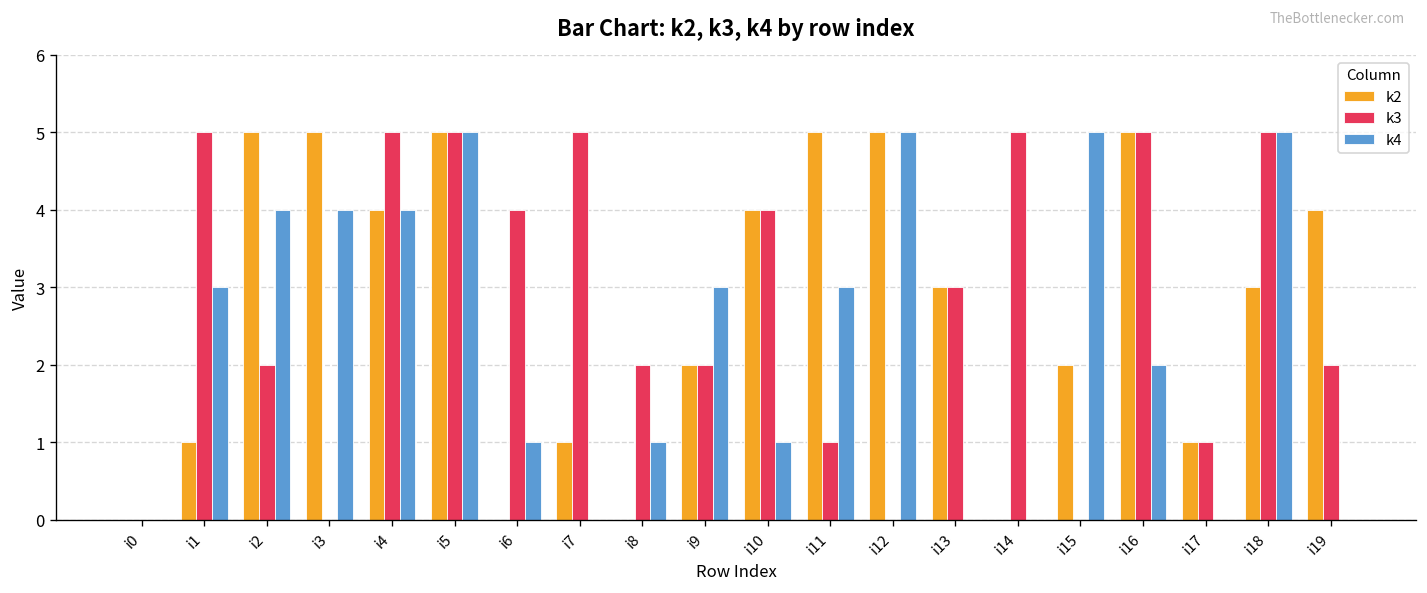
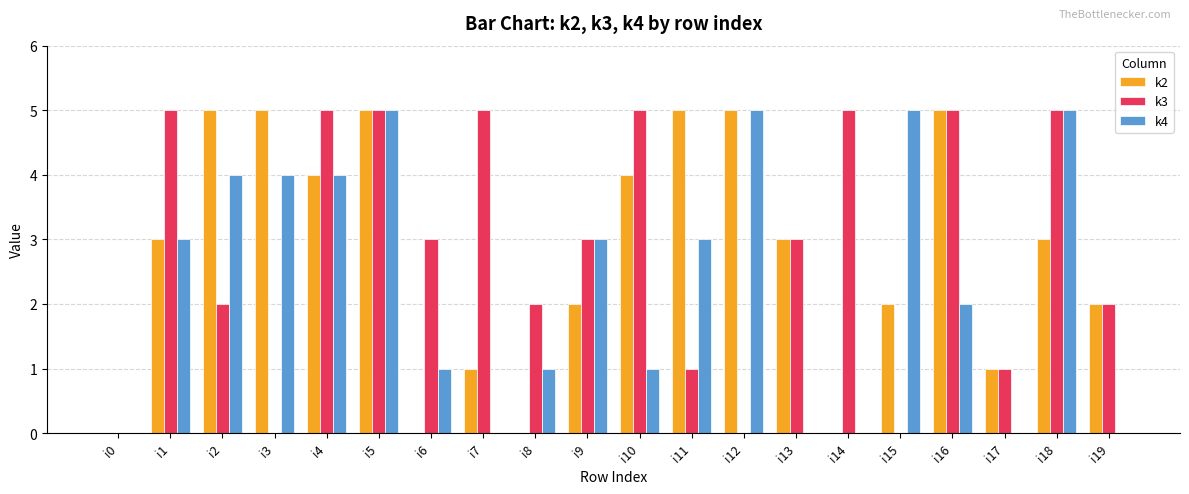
k2, i1: 1 -> 3
k3, i6: 4 -> 3
k3, i9: 2 -> 3
k3, i10: 4 -> 5
k2, i19: 4 -> 2
